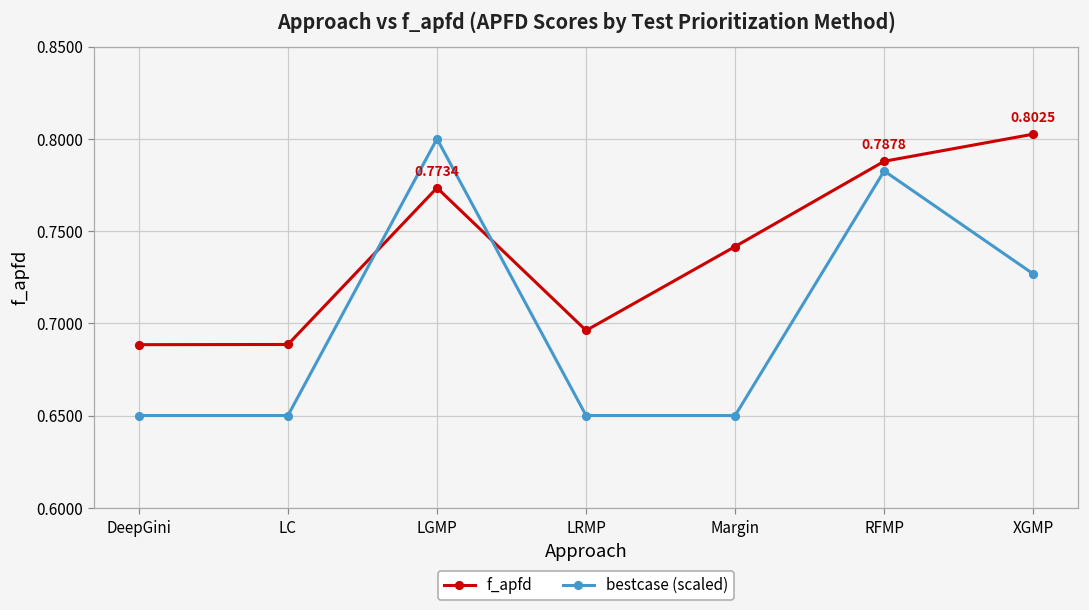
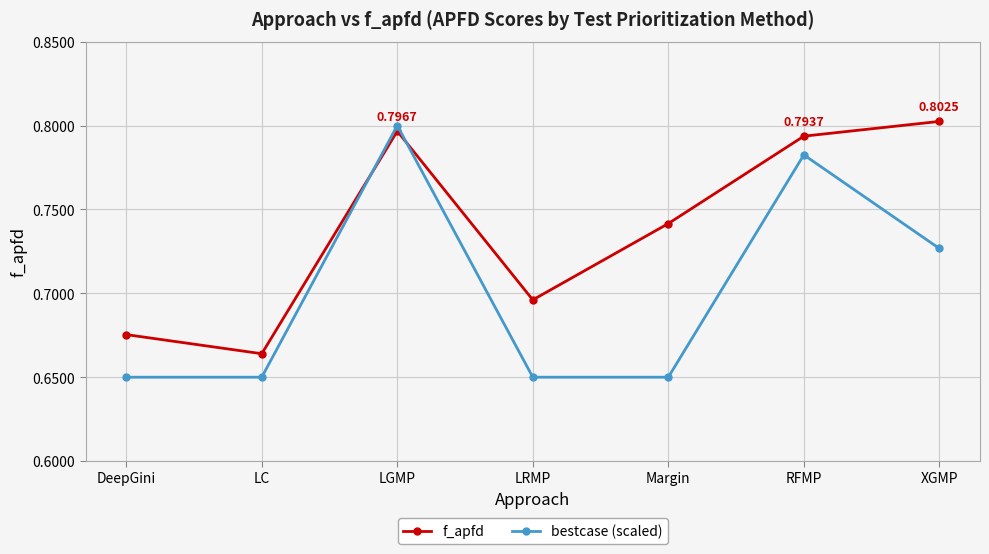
f_apfd, DeepGini: 0.688 -> 0.675
f_apfd, LC: 0.689 -> 0.664
f_apfd, LGMP: 0.7734 -> 0.7967
f_apfd, RFMP: 0.7878 -> 0.7937
